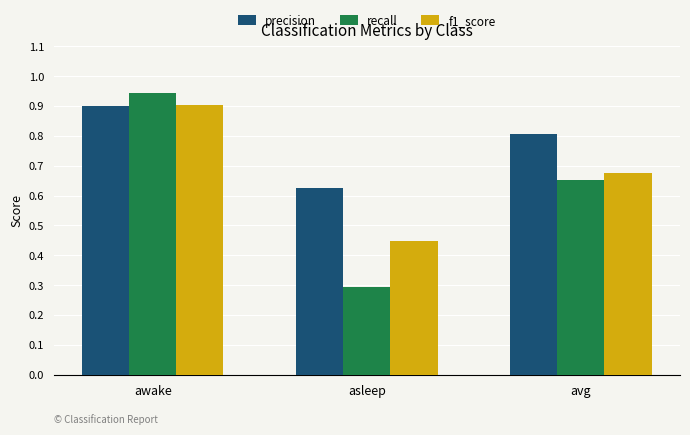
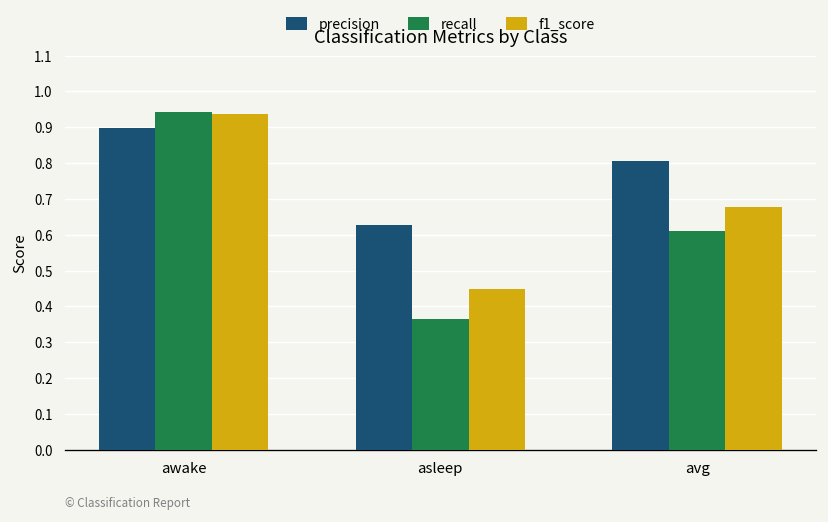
f1_score, awake: 0.90 -> 0.94
recall, asleep: 0.30 -> 0.36
recall, avg: 0.65 -> 0.61
